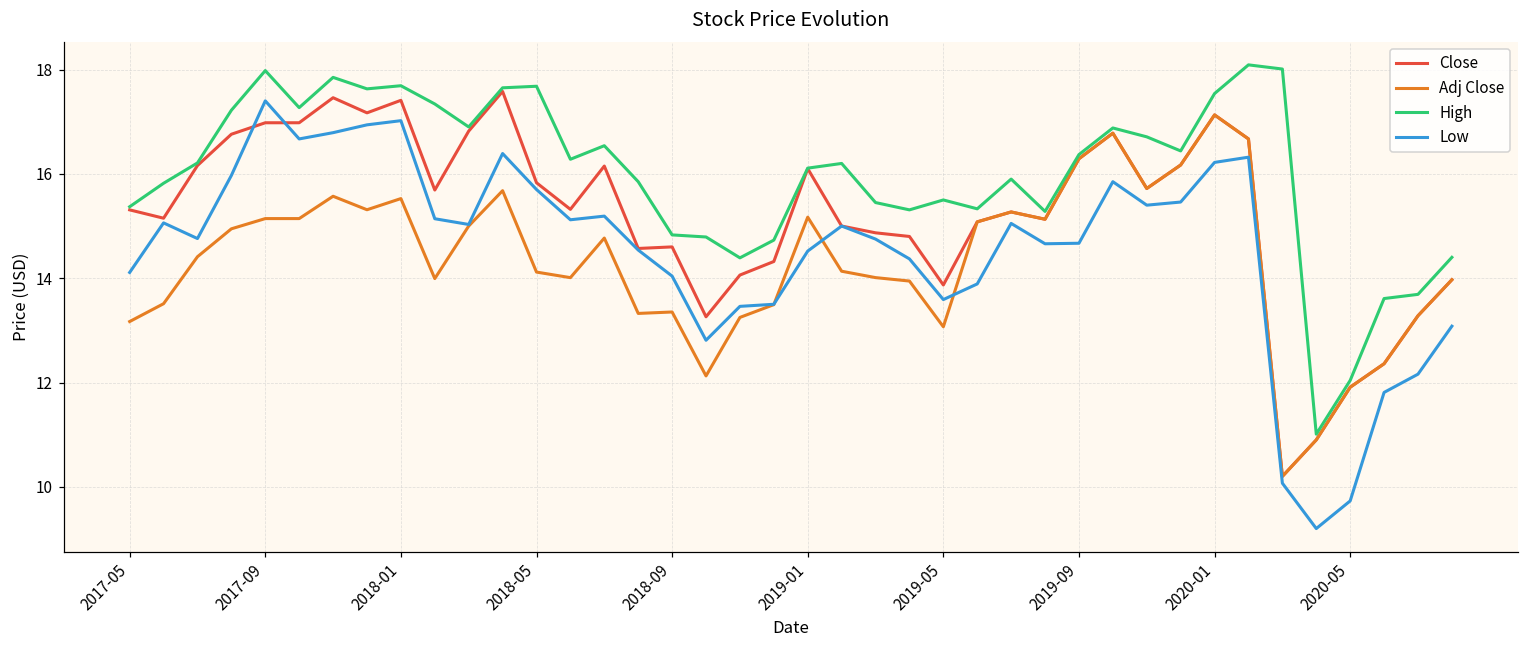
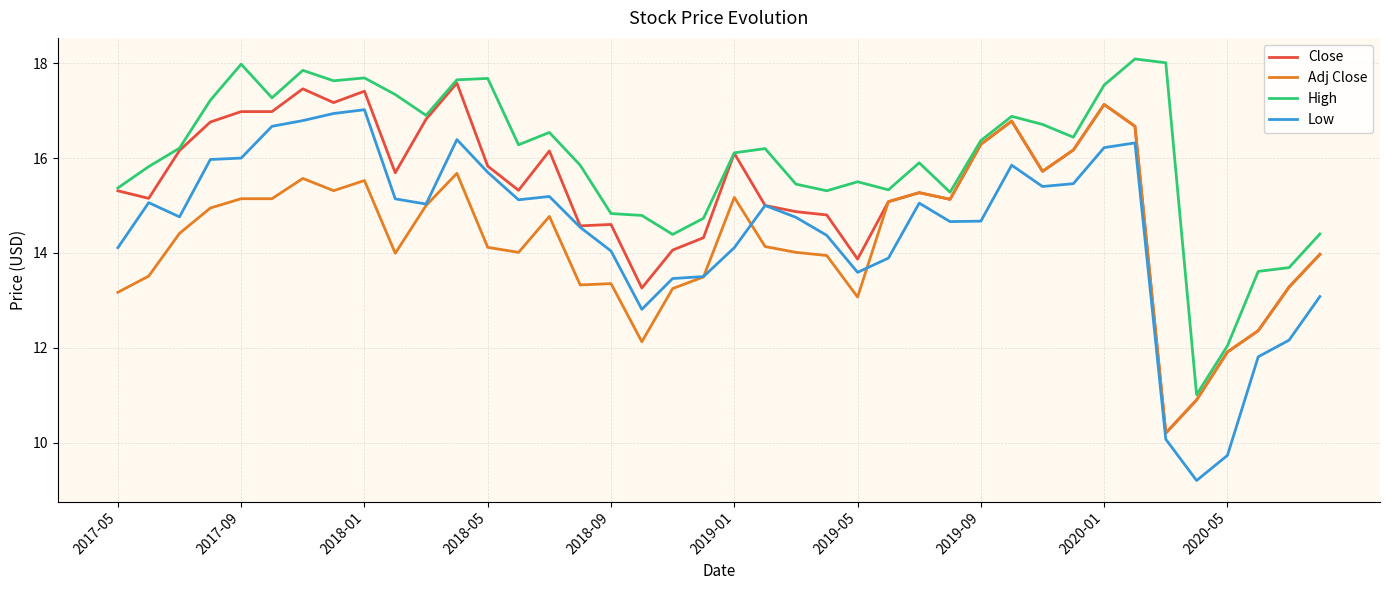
Low, 2017-09: 17.4 -> 16.0
Low, 2019-01: 14.5 -> 14.1
